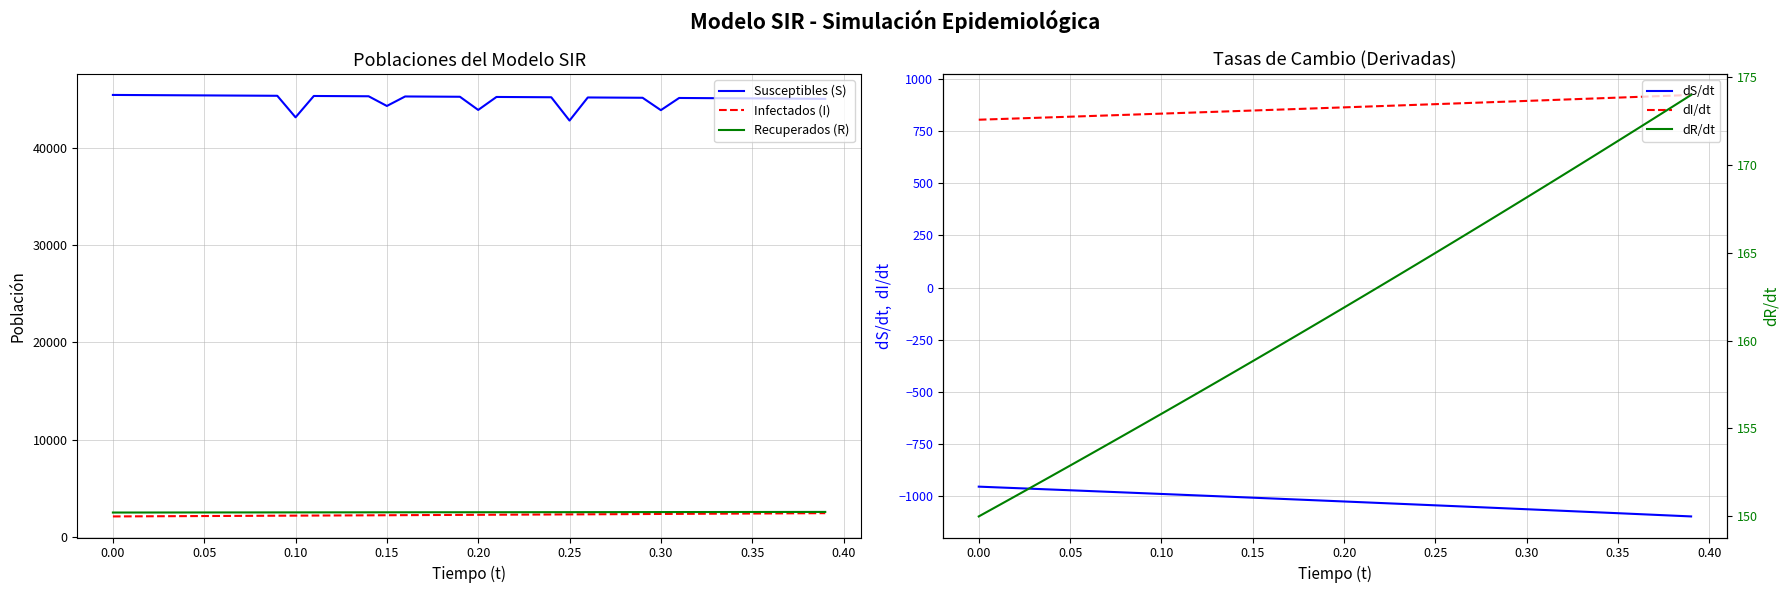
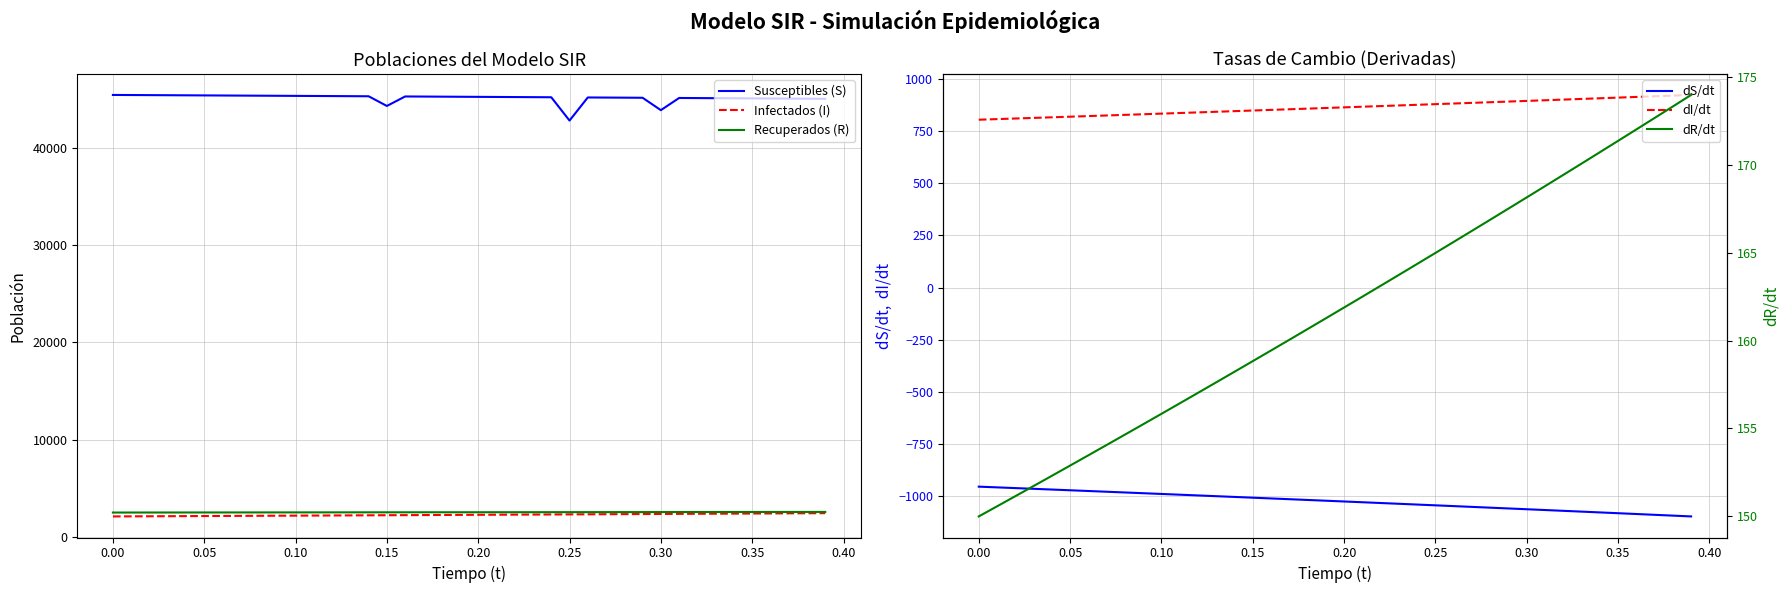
Poblaciones del Modelo SIR, Susceptibles (S), 0.10: 43000 -> 45000
Poblaciones del Modelo SIR, Susceptibles (S), 0.20: 44000 -> 45000
